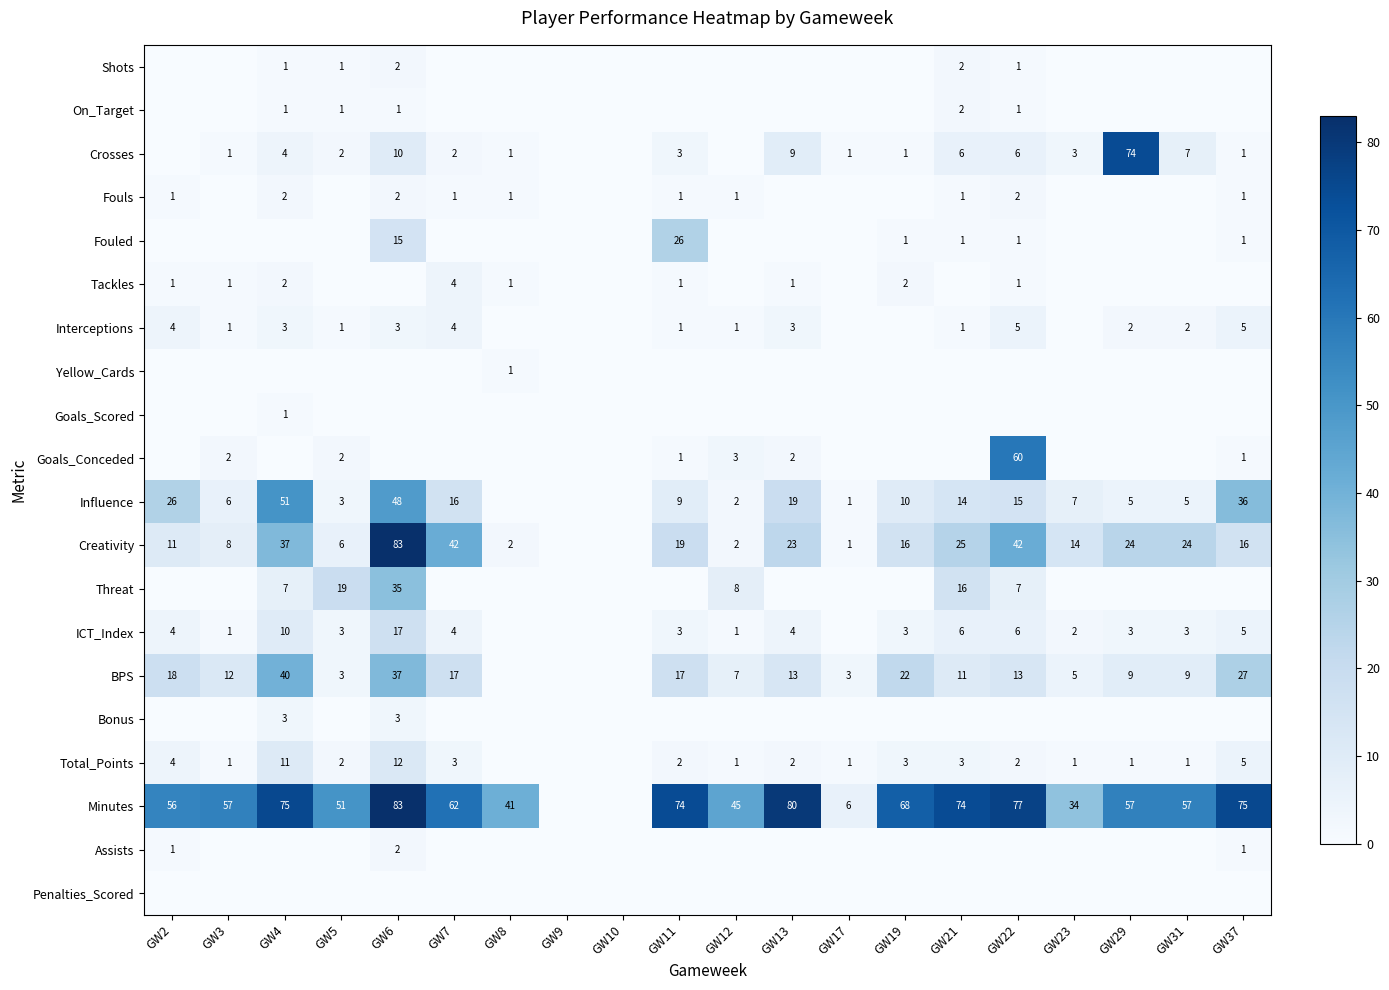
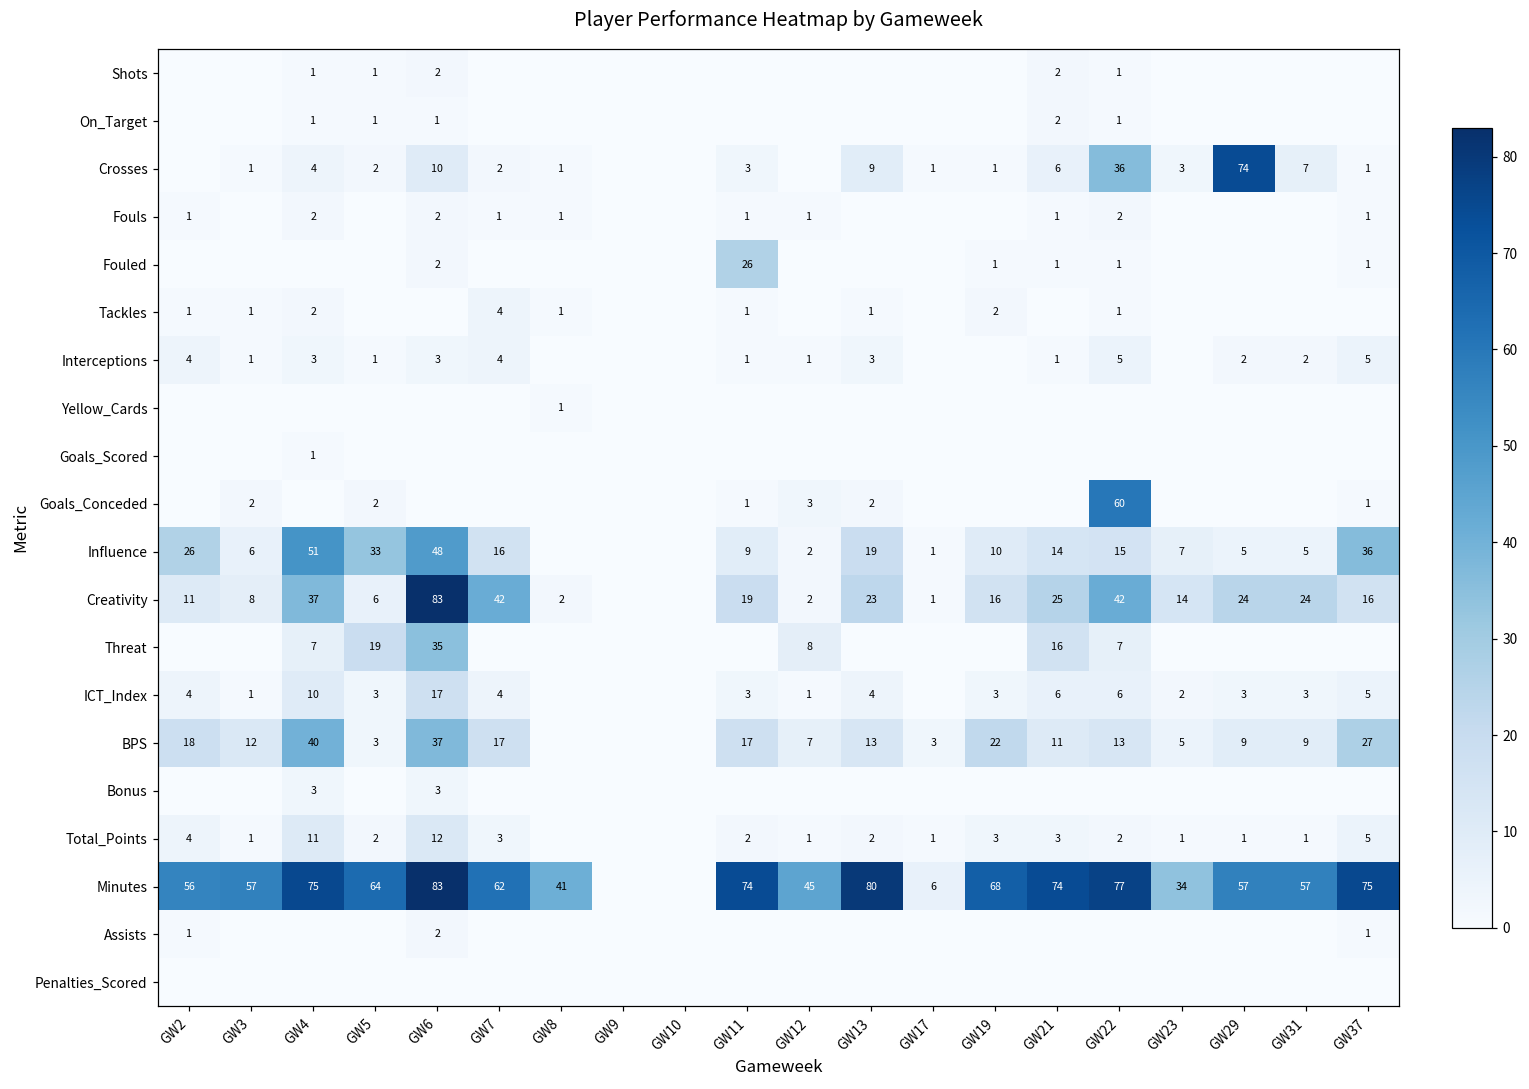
Crosses, GW22: 6 -> 36
Fouled, GW6: 15 -> 2
Influence, GW5: 3 -> 33
Minutes, GW5: 51 -> 64
